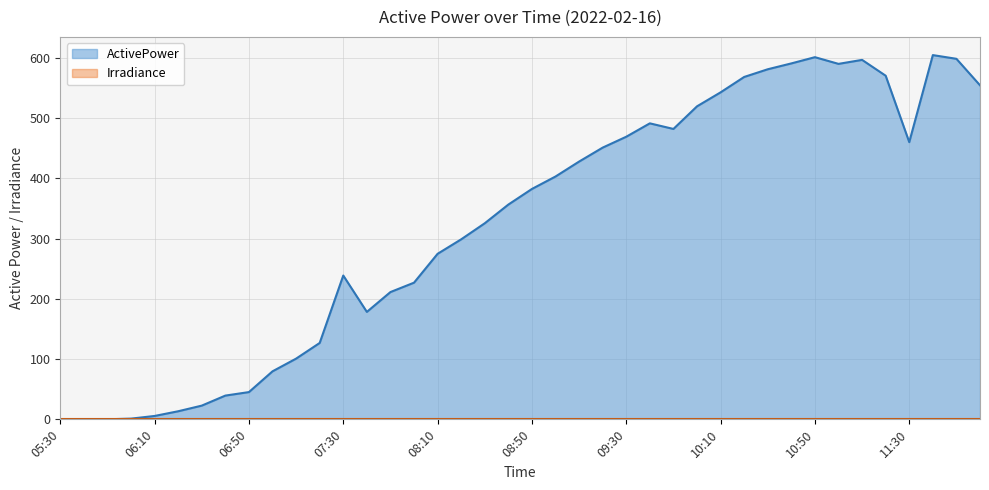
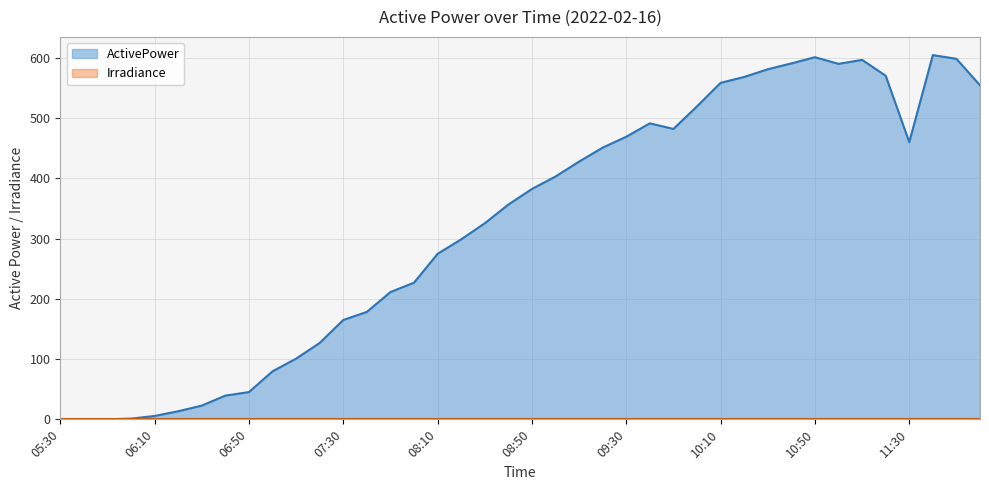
ActivePower, 07:30: 240 -> 160
ActivePower, 10:10: 540 -> 560
